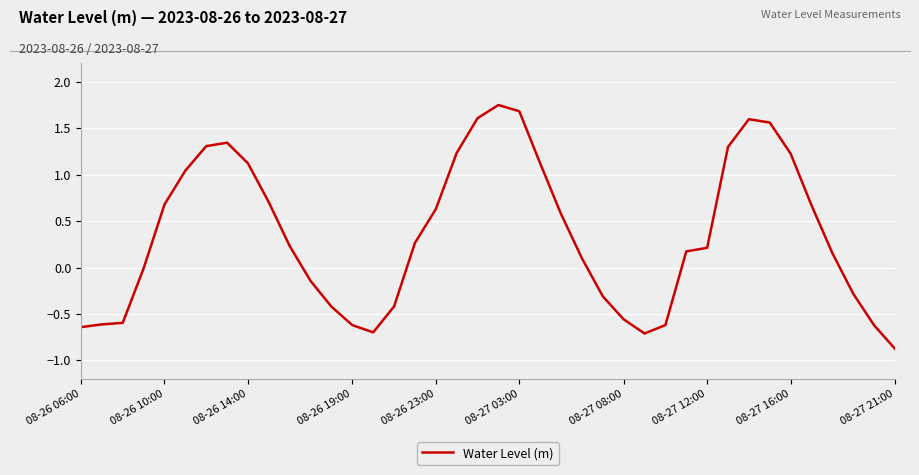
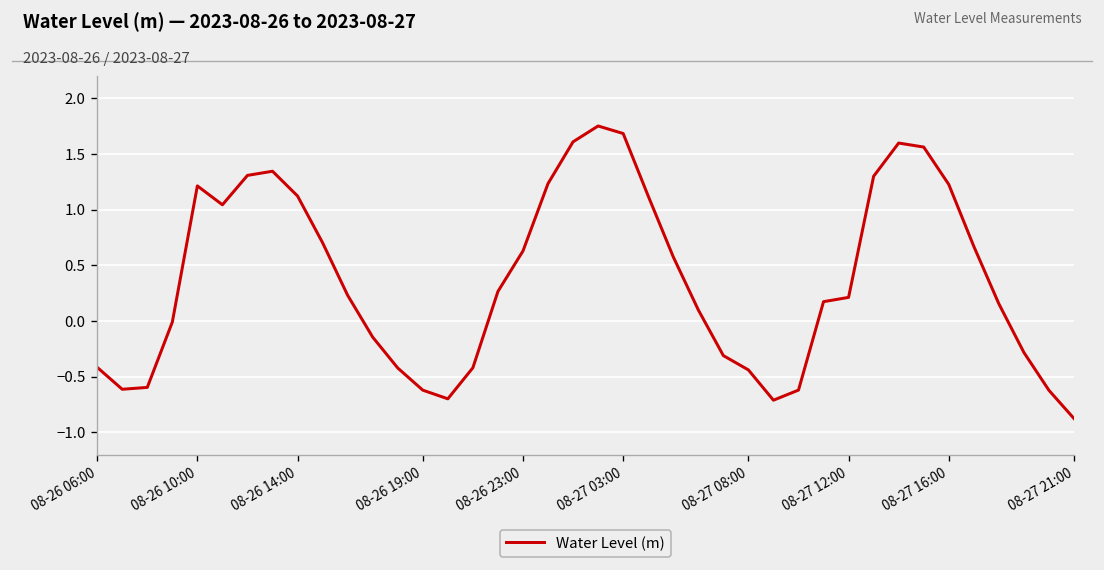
08-26 06:00: -0.6 -> -0.4
08-26 10:00: 0.7 -> 1.2
08-27 08:00: -0.6 -> -0.4
